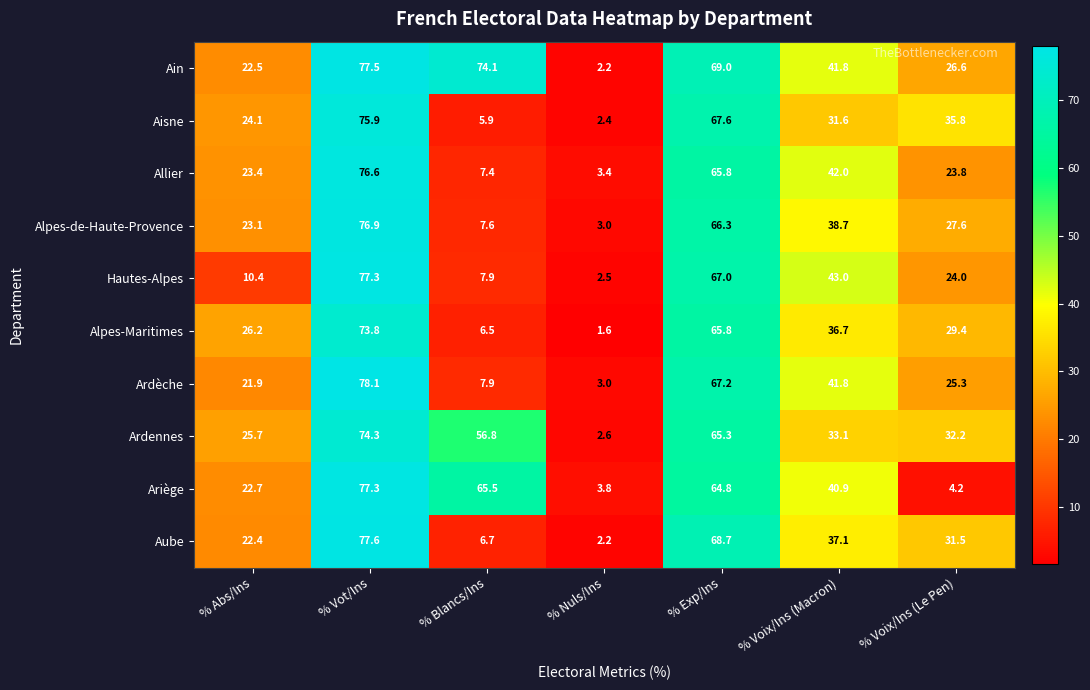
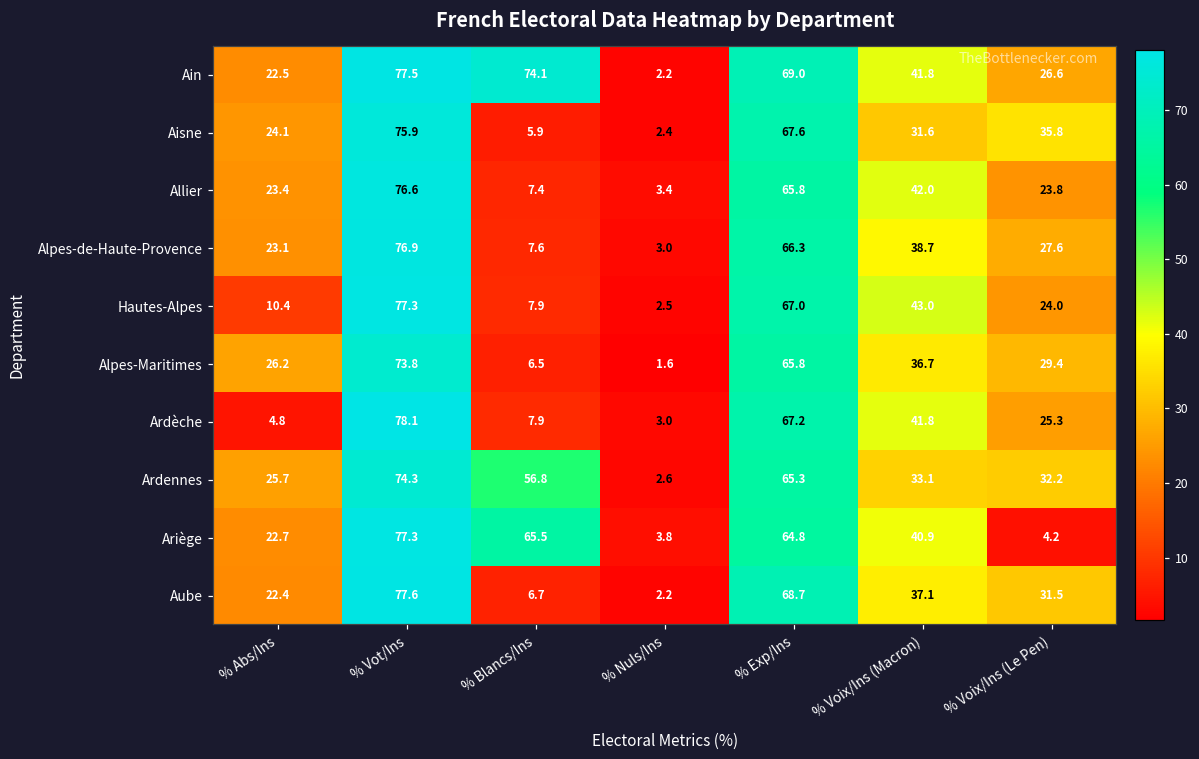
Ardèche, % Abs/Ins: 21.9 -> 4.8
